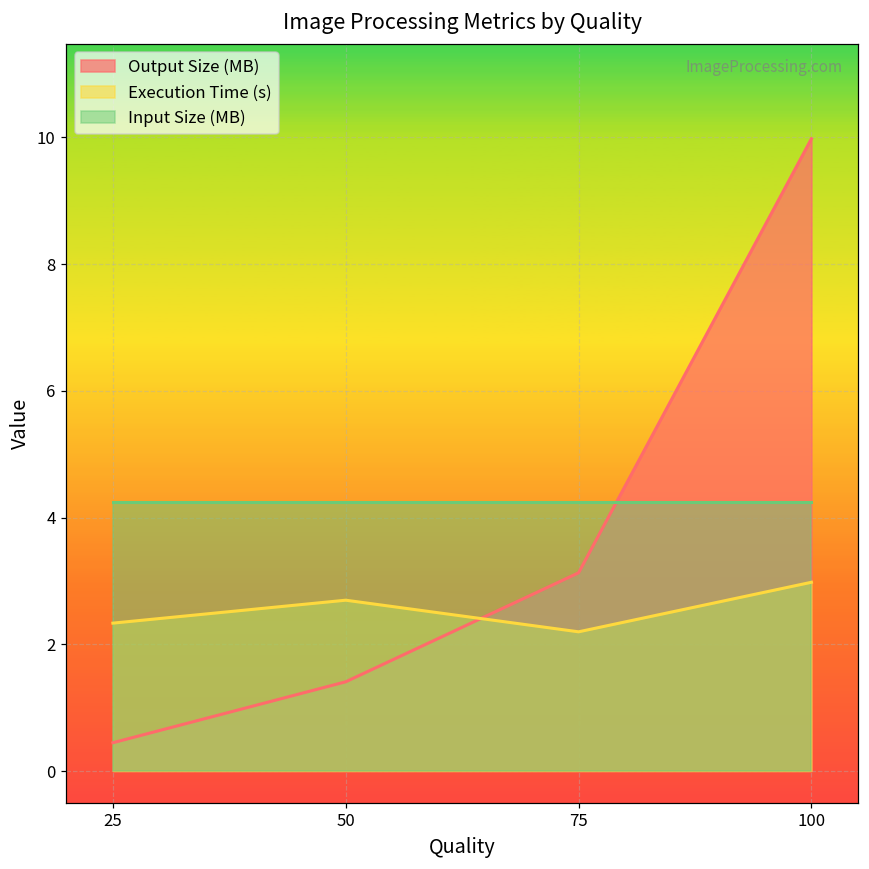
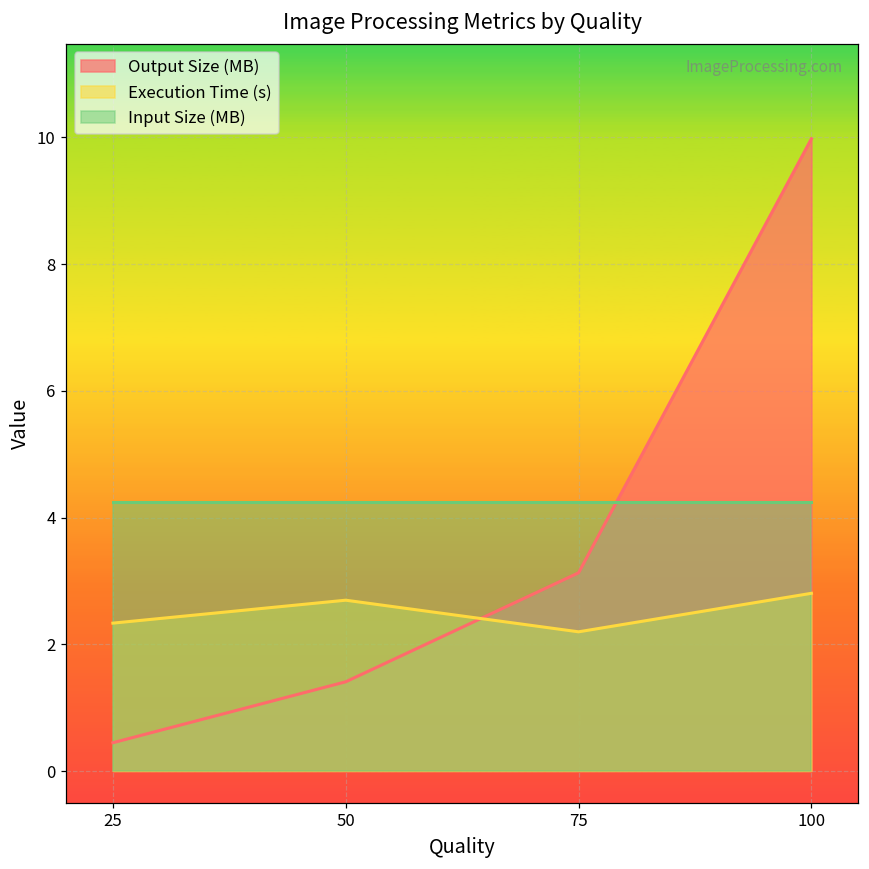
Execution Time (s), 100: 3.0 -> 2.8
